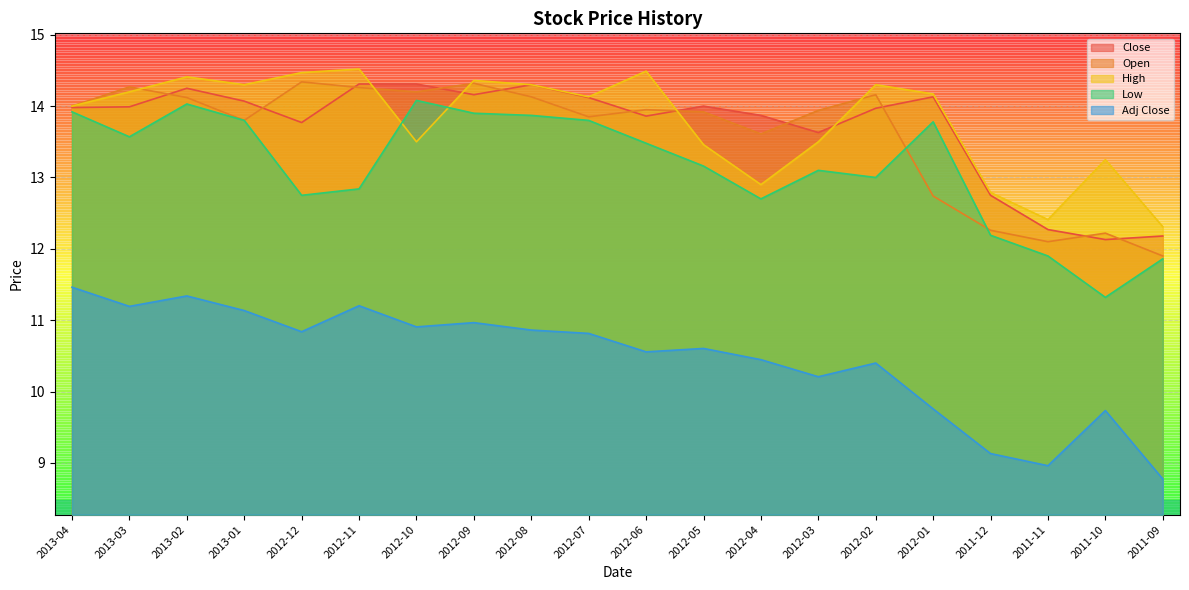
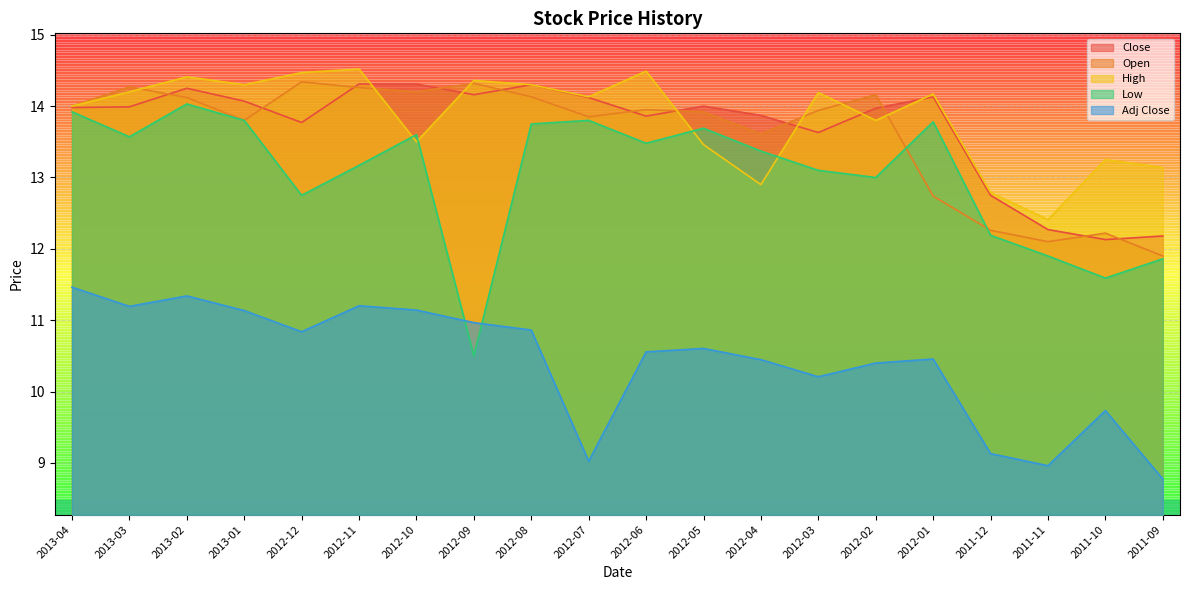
Low, 2012-11: 12.8 -> 13.2
Low, 2012-10: 14.1 -> 13.6
Adj Close, 2012-10: 10.9 -> 11.1
Low, 2012-09: 13.9 -> 10.5
Low, 2012-08: 13.9 -> 13.8
Adj Close, 2012-07: 10.8 -> 9.0
Low, 2012-05: 13.2 -> 13.7
Low, 2012-04: 12.7 -> 13.4
High, 2012-03: 13.5 -> 14.2
High, 2012-02: 14.3 -> 13.8
Adj Close, 2012-01: 9.8 -> 10.5
Low, 2011-10: 11.3 -> 11.6
High, 2011-09: 12.3 -> 13.1
